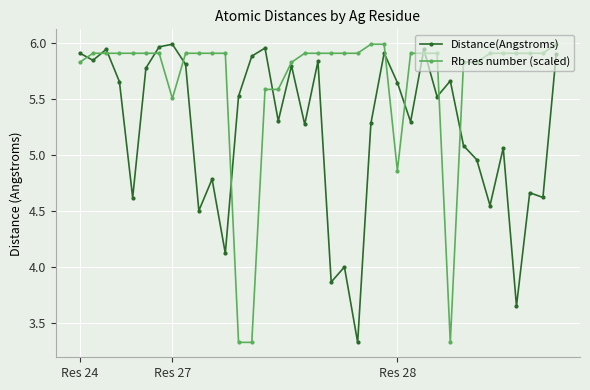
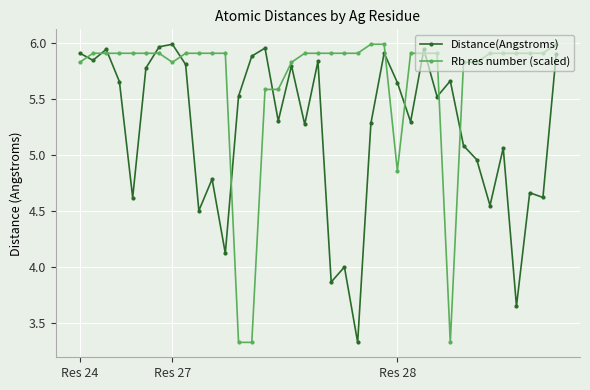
Rb res number (scaled), Res 27: 5.51 -> 5.83
